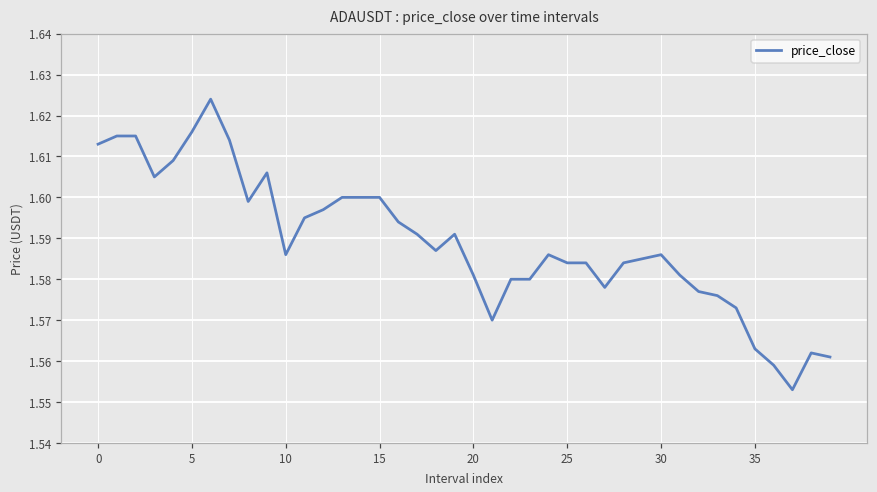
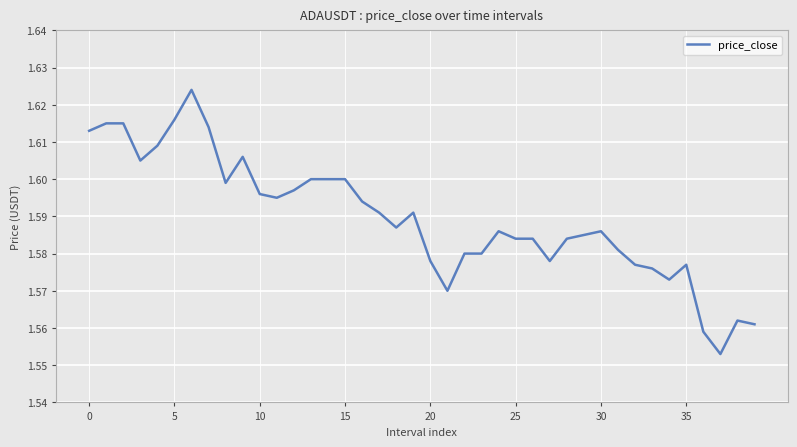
10: 1.586 -> 1.596
20: 1.581 -> 1.578
35: 1.563 -> 1.577
